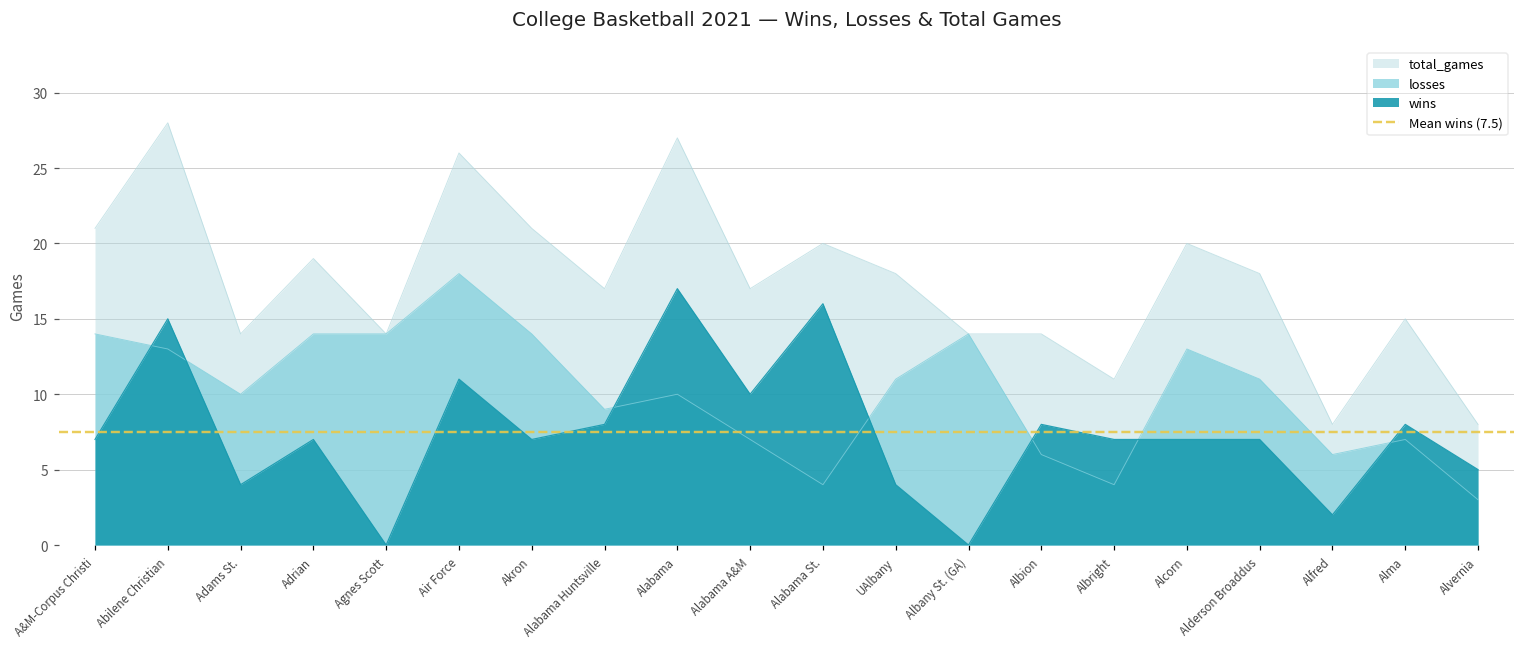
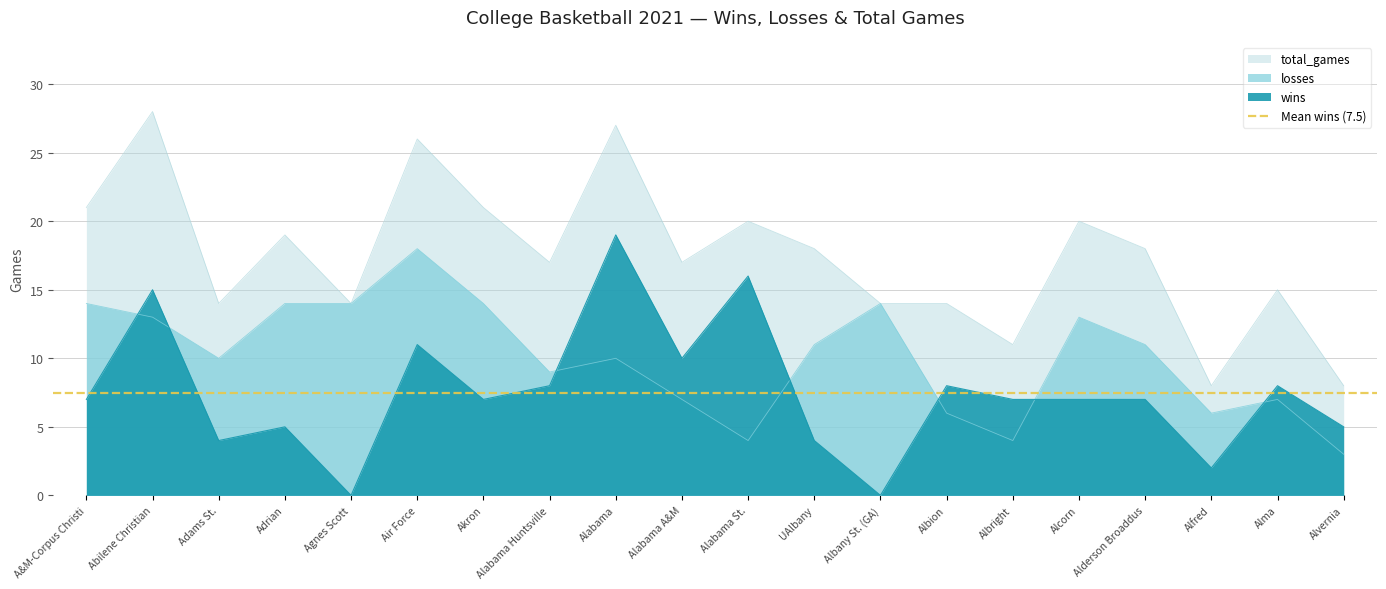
wins, Adrian: 7 -> 5
wins, Alabama: 17 -> 19
